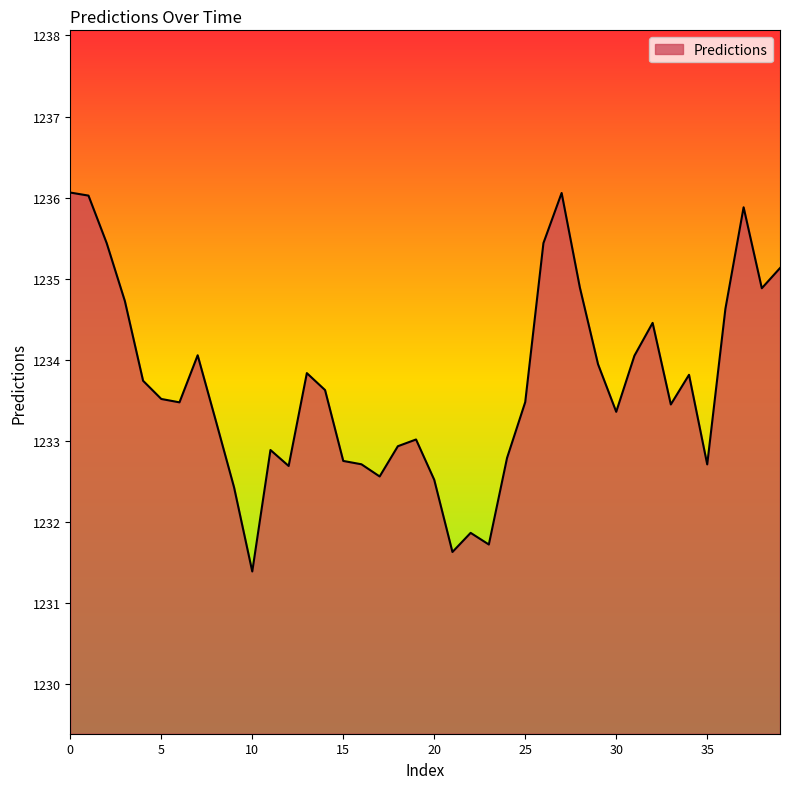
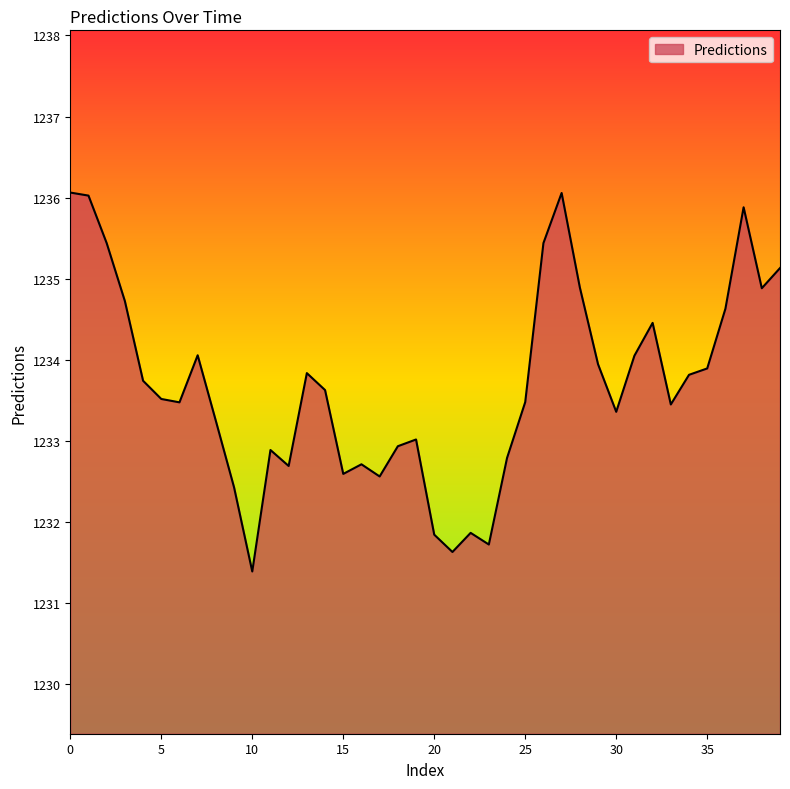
15: 1232.8 -> 1232.6
20: 1232.5 -> 1231.8
35: 1232.7 -> 1233.9
